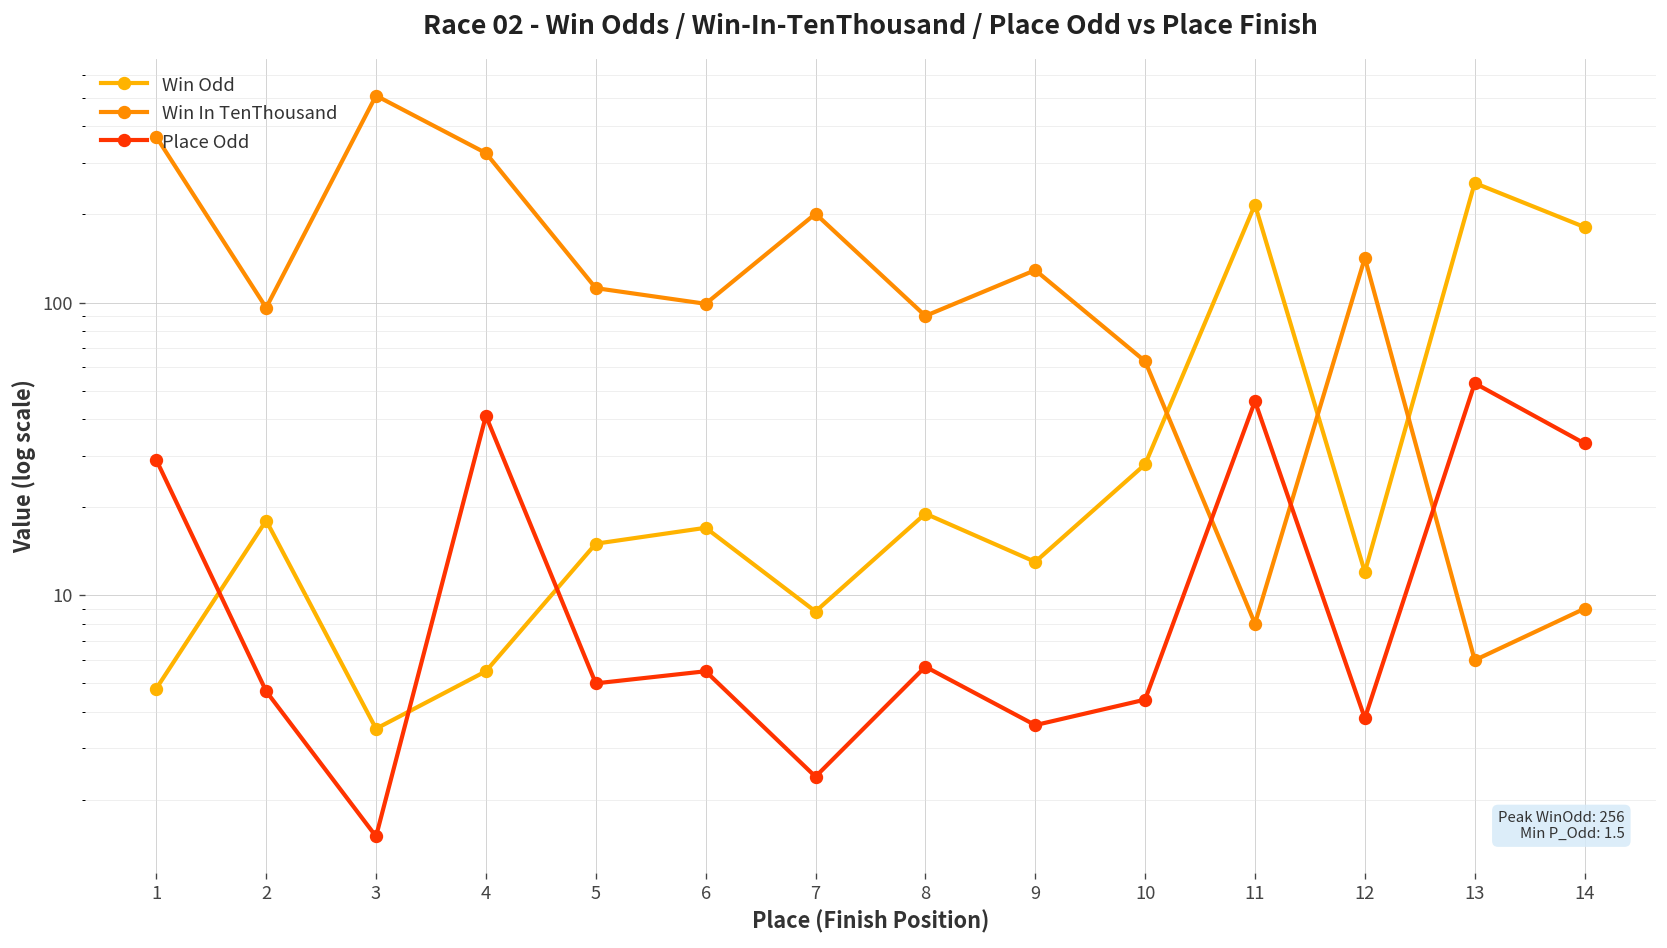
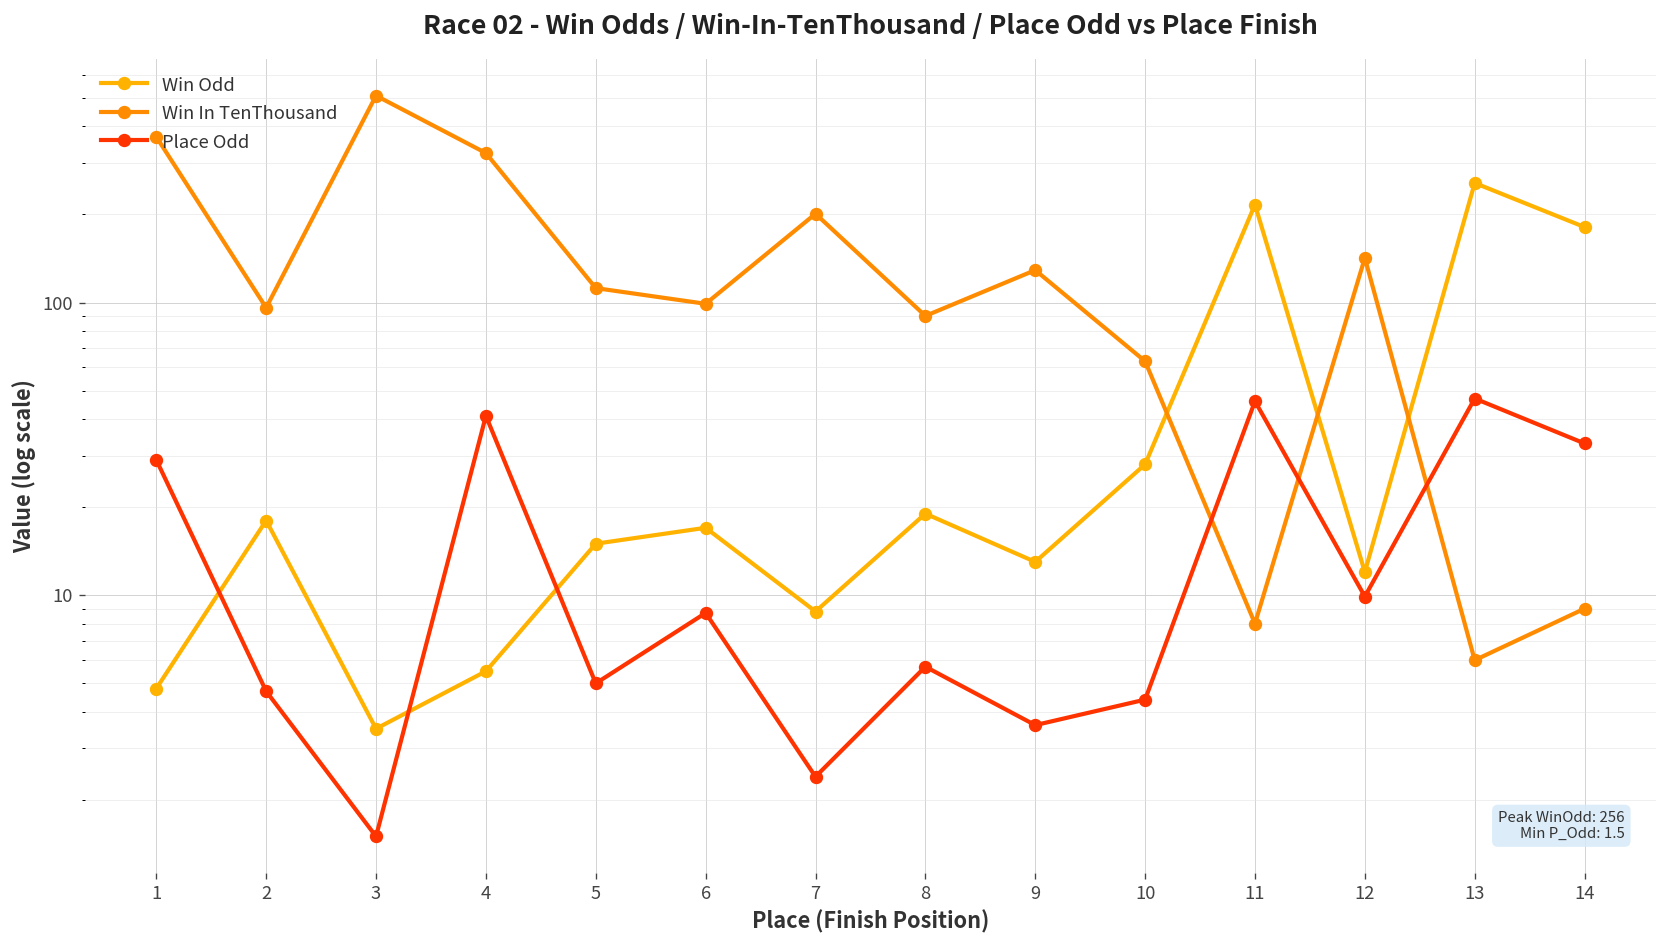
Place Odd, 6: 5.5 -> 8.7
Place Odd, 12: 3.8 -> 9.9
Place Odd, 13: 53 -> 47
